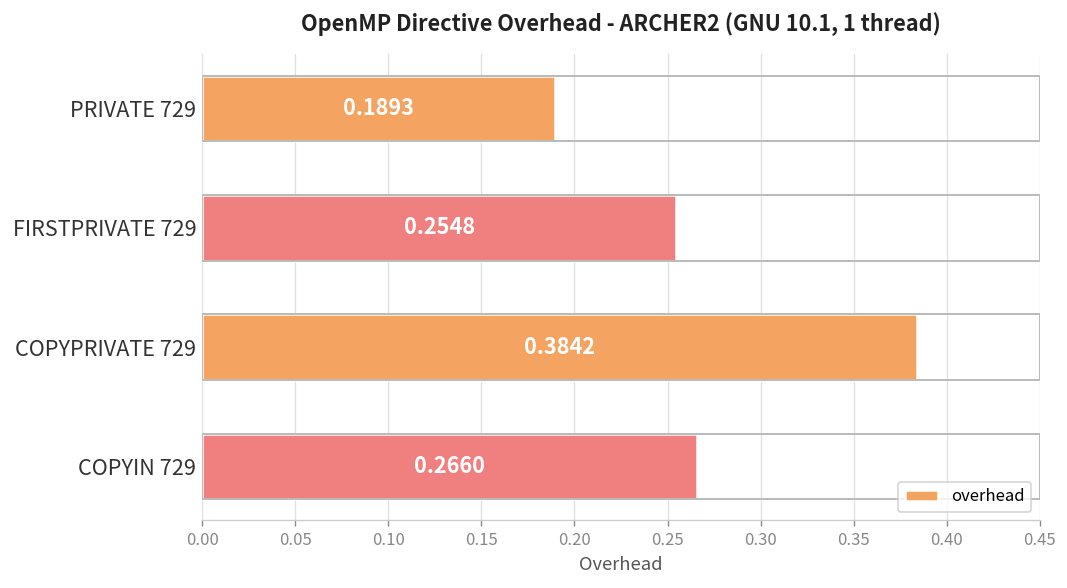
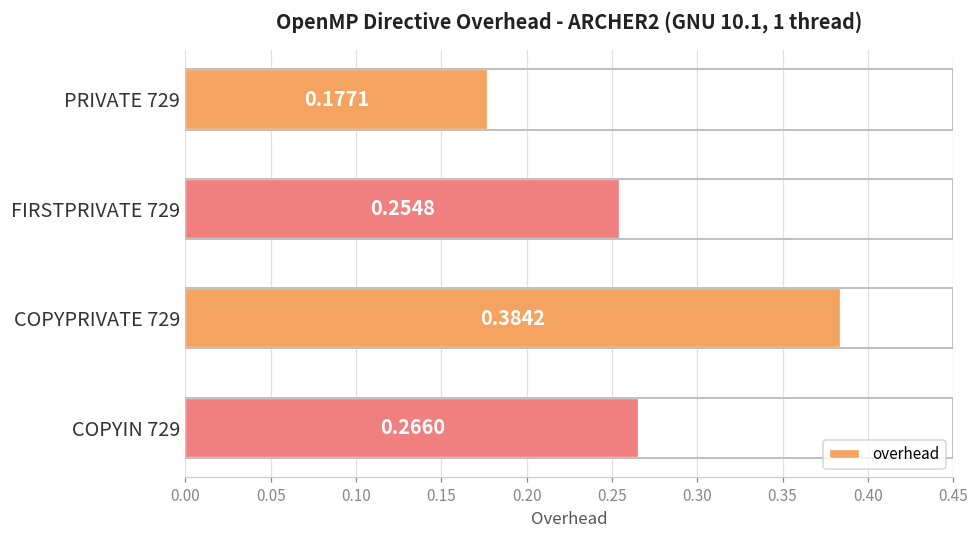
PRIVATE 729: 0.1893 -> 0.1771
